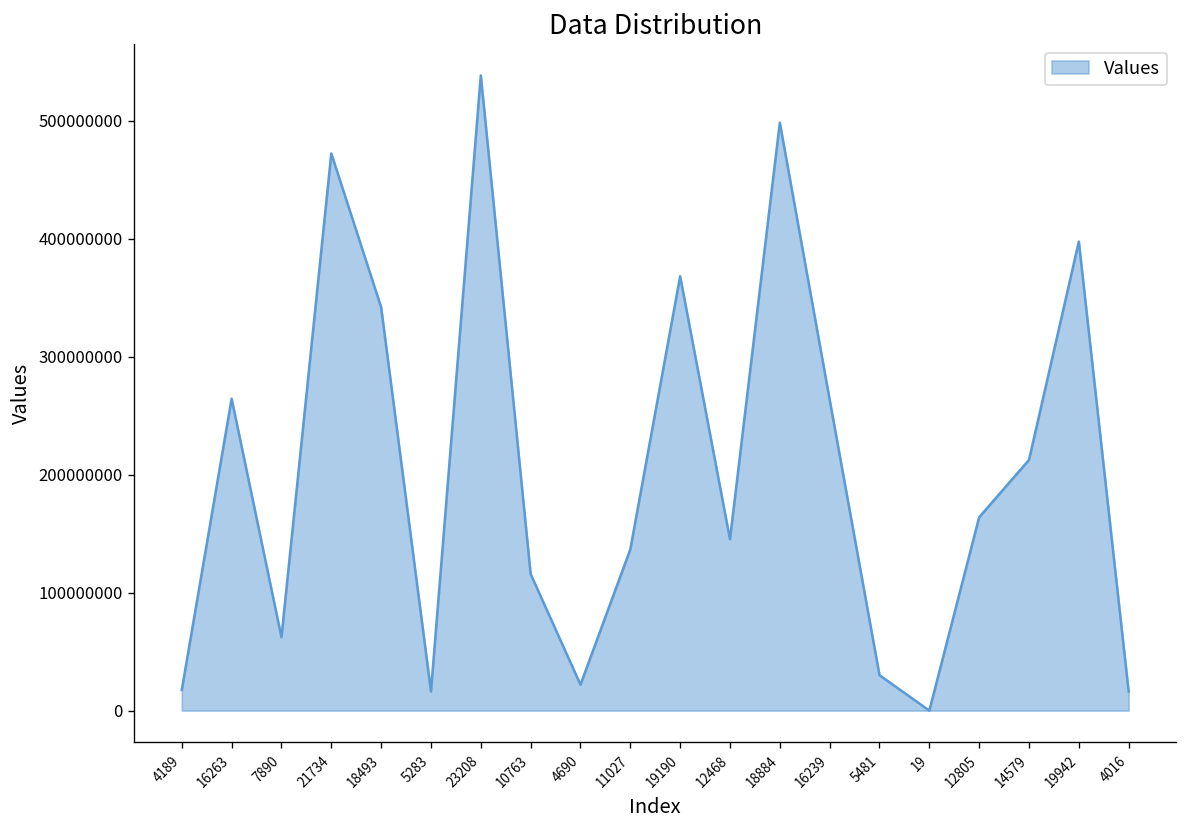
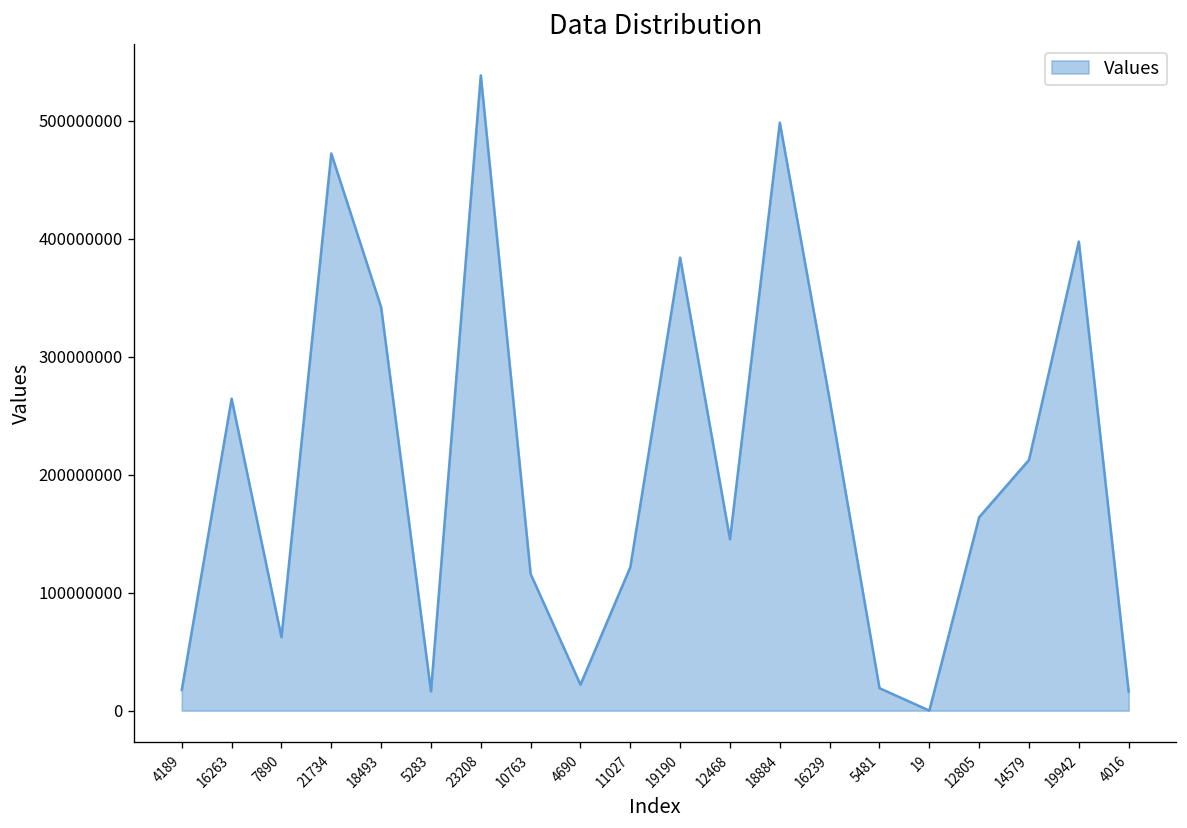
11027: 140000000 -> 120000000
19190: 370000000 -> 380000000
5481: 30000000 -> 20000000
